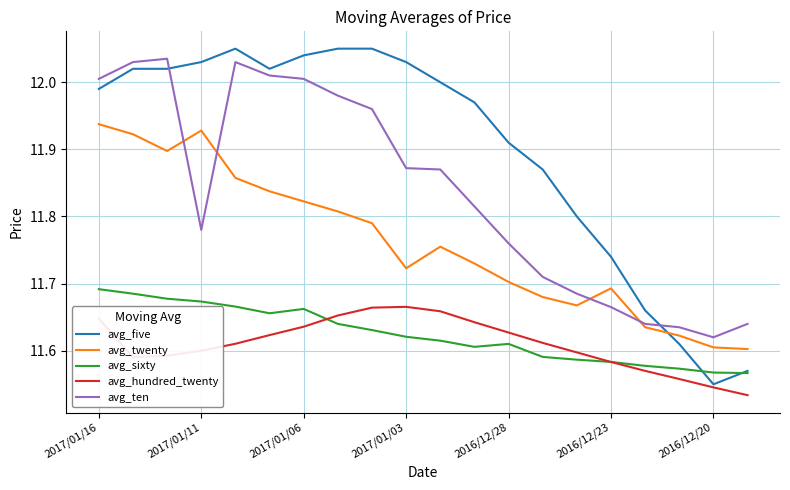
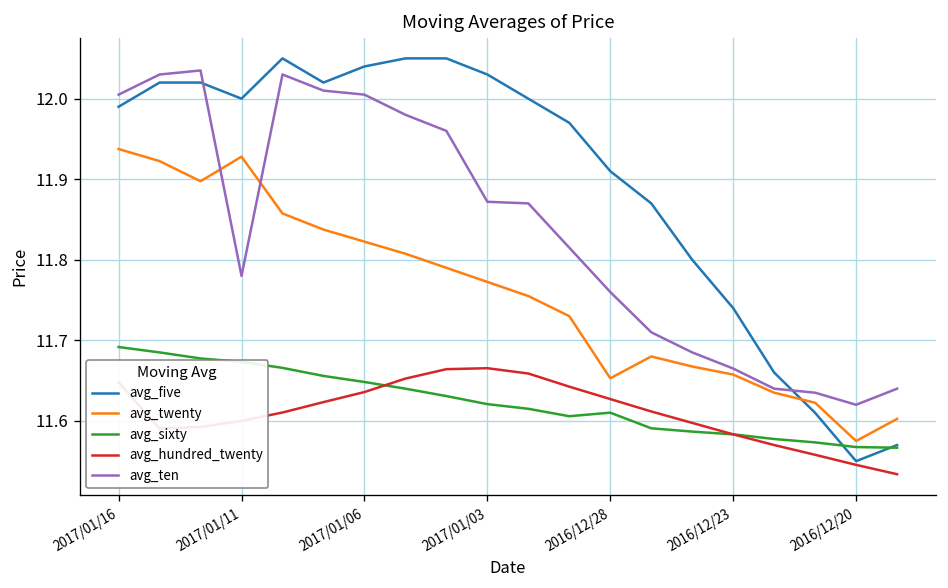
avg_five, 2017/01/11: 12.03 -> 12.00
avg_sixty, 2017/01/06: 11.66 -> 11.65
avg_twenty, 2017/01/03: 11.72 -> 11.77
avg_twenty, 2016/12/28: 11.70 -> 11.65
avg_twenty, 2016/12/23: 11.69 -> 11.66
avg_twenty, 2016/12/20: 11.61 -> 11.58
